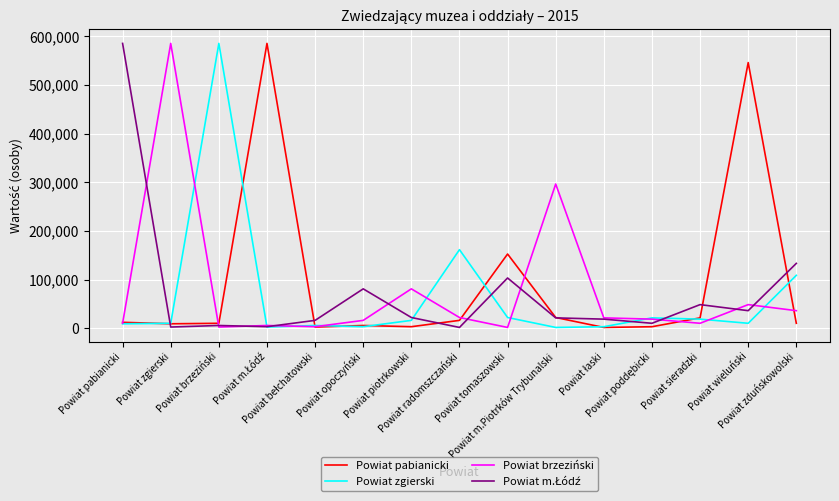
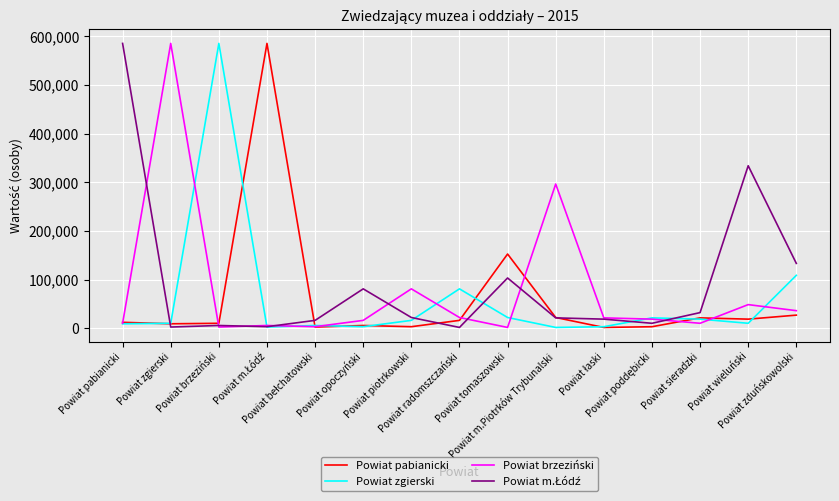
Powiat zgierski, Powiat radomszczański: 160,000 -> 80,000
Powiat m.Łódź, Powiat sieradzki: 50,000 -> 30,000
Powiat pabianicki, Powiat wieluński: 550,000 -> 20,000
Powiat m.Łódź, Powiat wieluński: 40,000 -> 330,000
Powiat pabianicki, Powiat zduńskowolski: 10,000 -> 30,000
